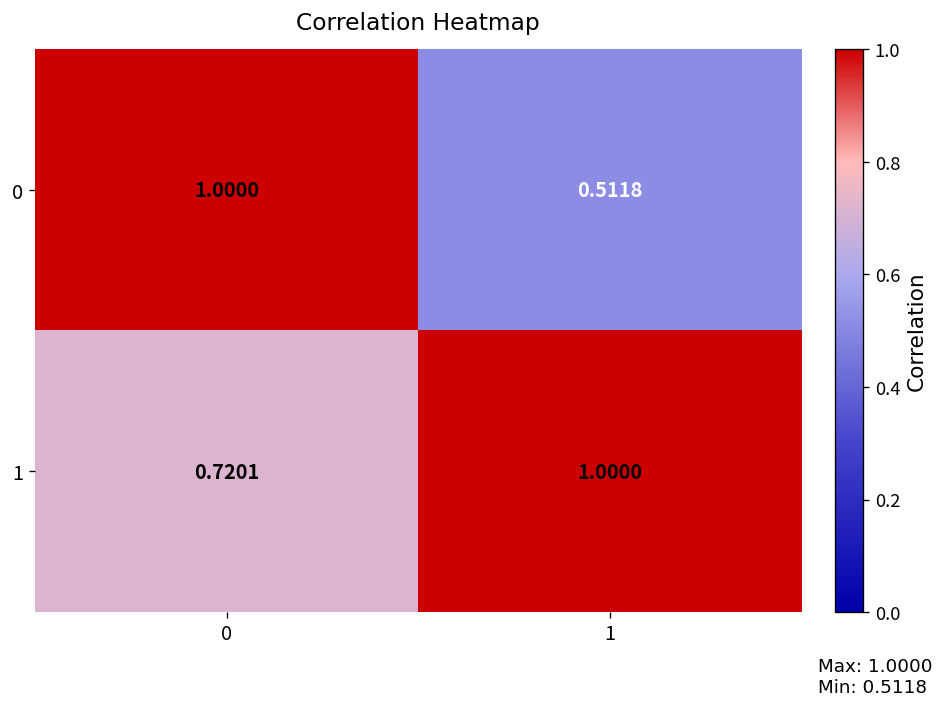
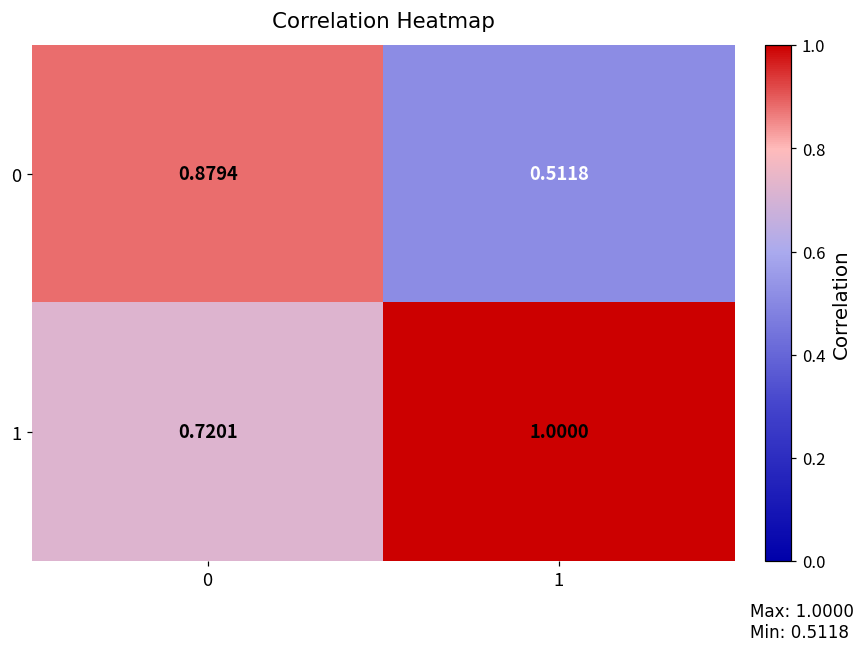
0, 0: 1.0000 -> 0.8794
